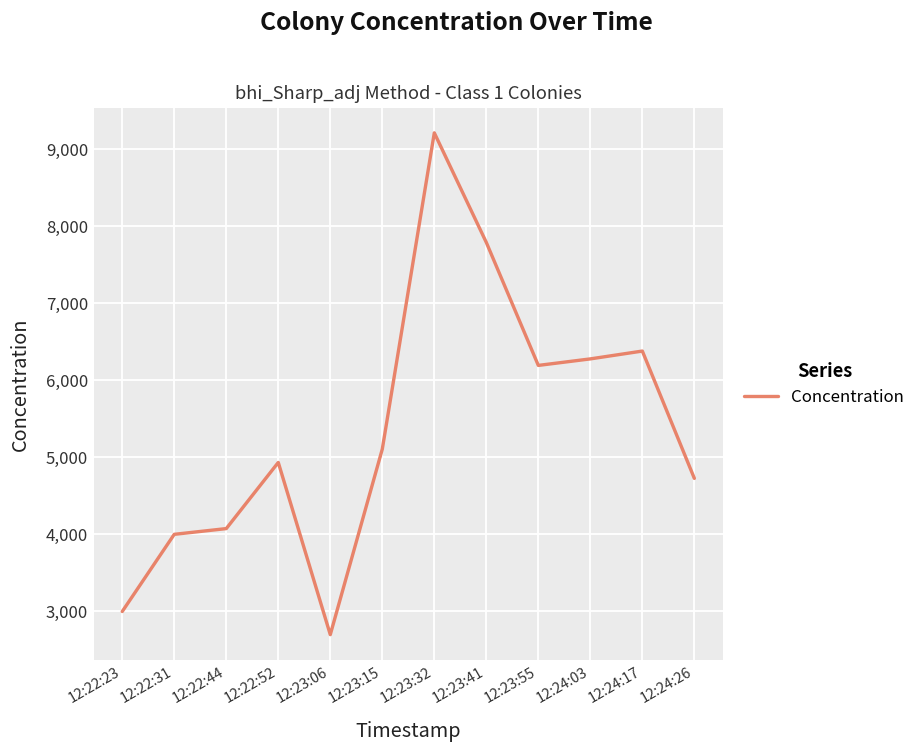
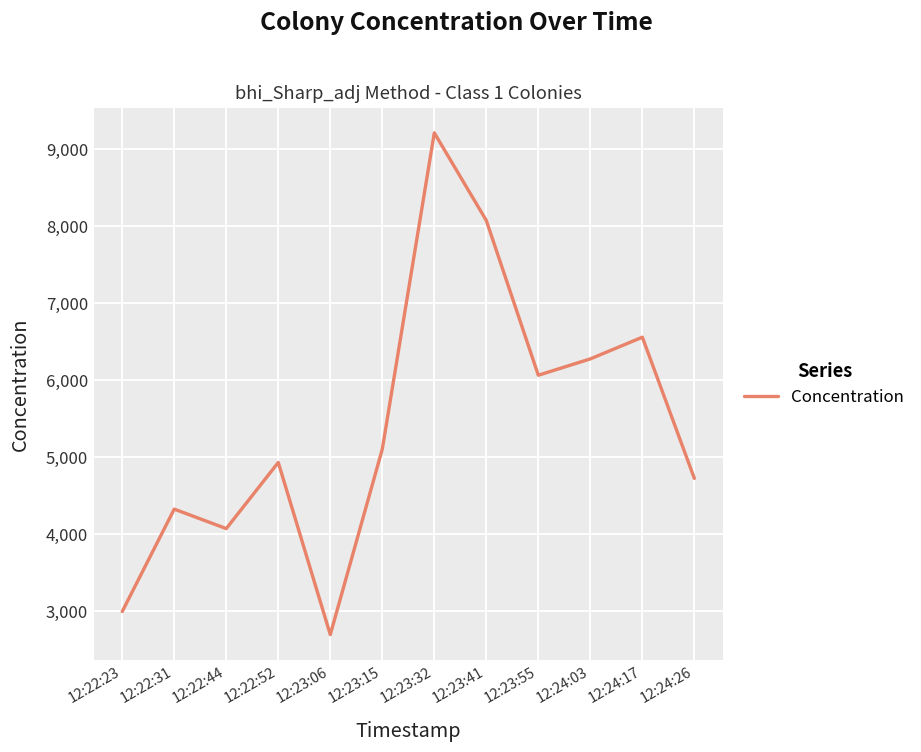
12:22:31: 4,000 -> 4,300
12:23:41: 7,800 -> 8,100
12:23:55: 6,200 -> 6,100
12:24:17: 6,400 -> 6,600
